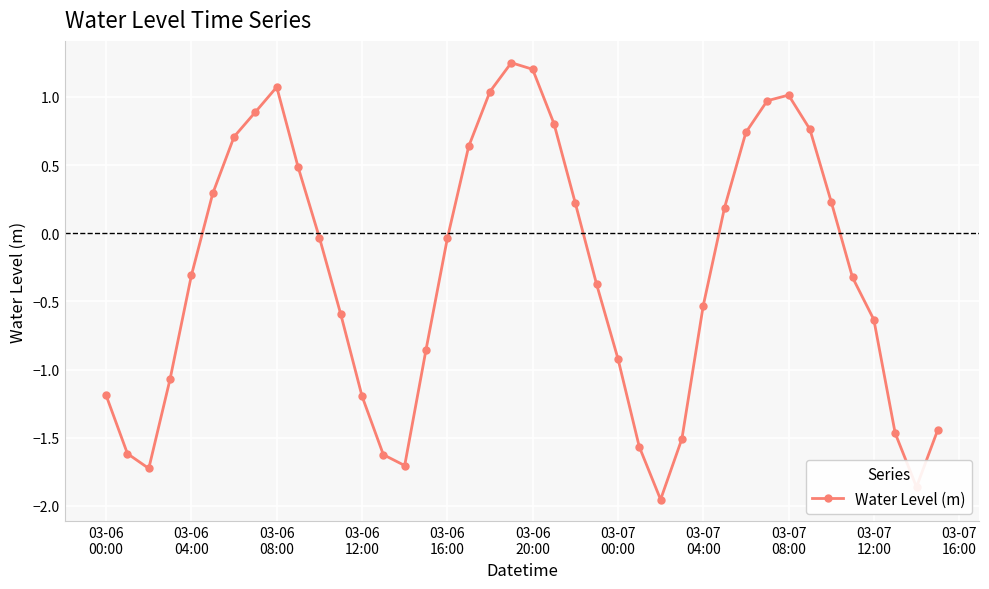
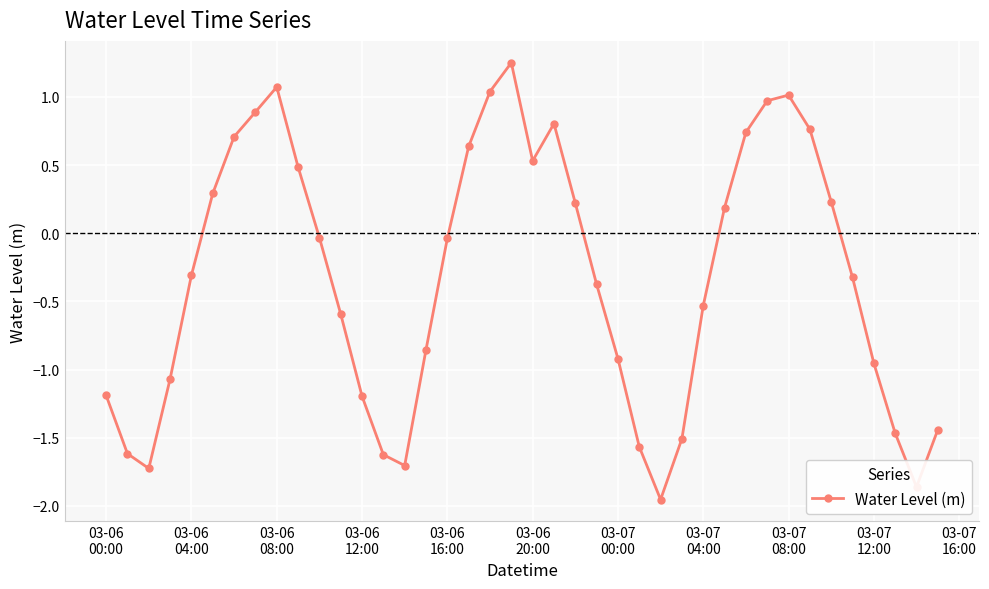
03-06 20:00: 1.20 -> 0.53
03-07 12:00: -0.63 -> -0.95
